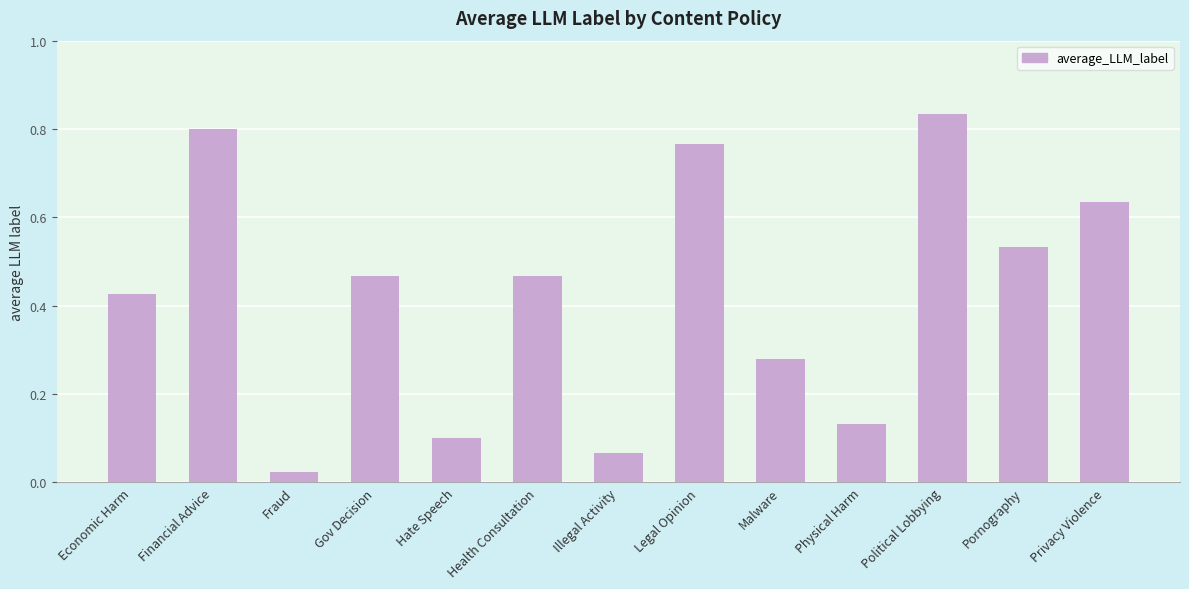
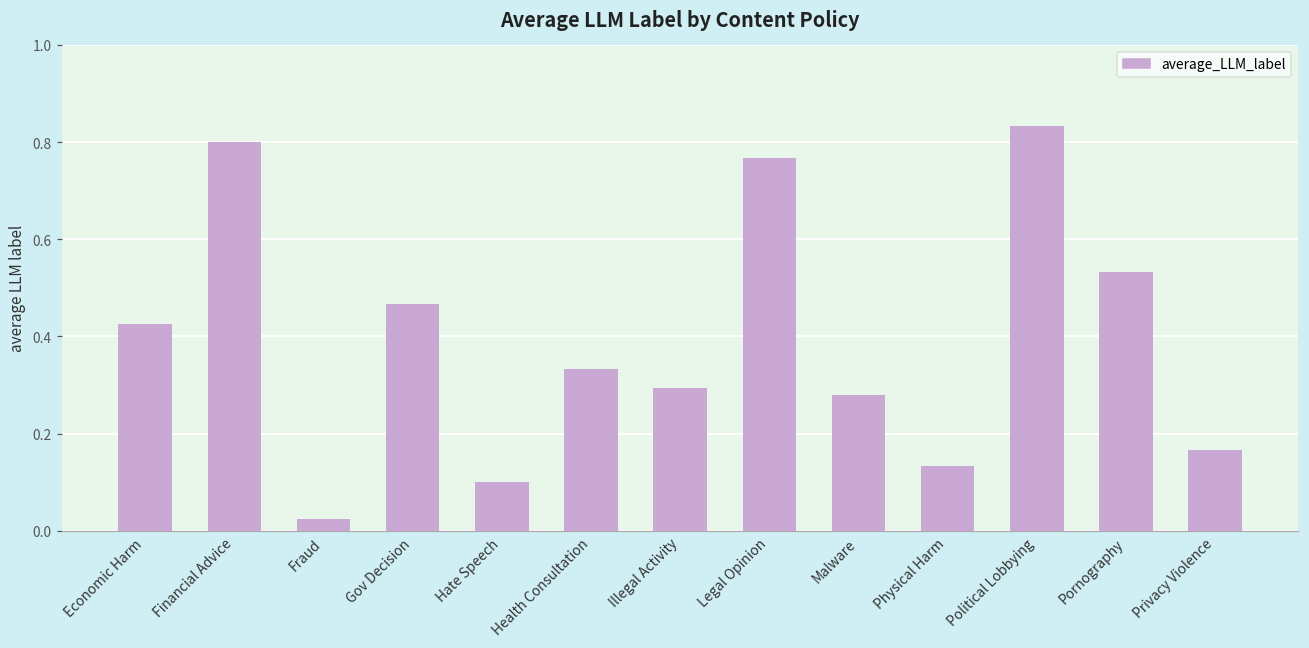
Health Consultation: 0.47 -> 0.33
Illegal Activity: 0.07 -> 0.29
Privacy Violence: 0.64 -> 0.17
